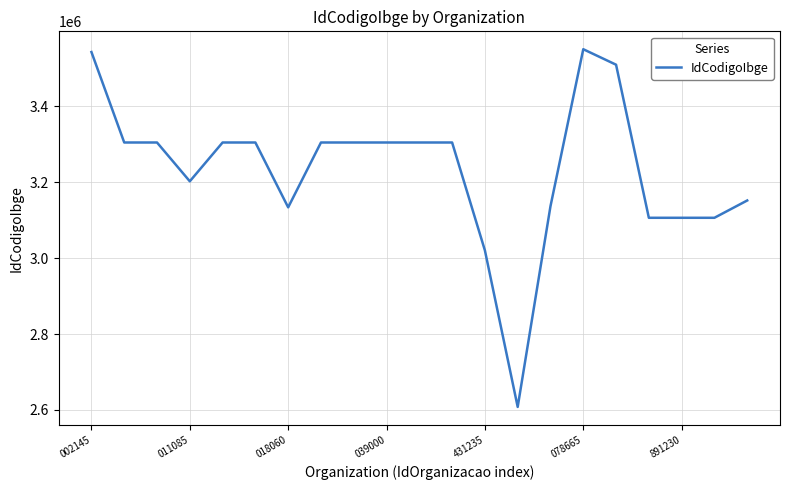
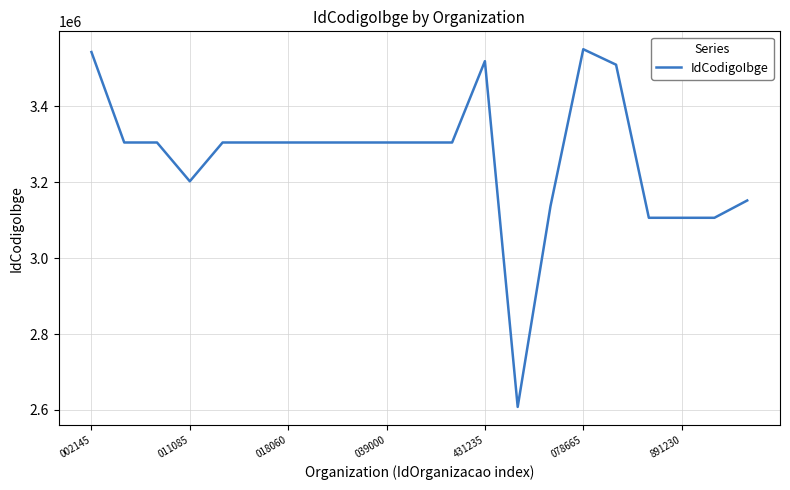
018060: 3130000 -> 3300000
431235: 3020000 -> 3520000
